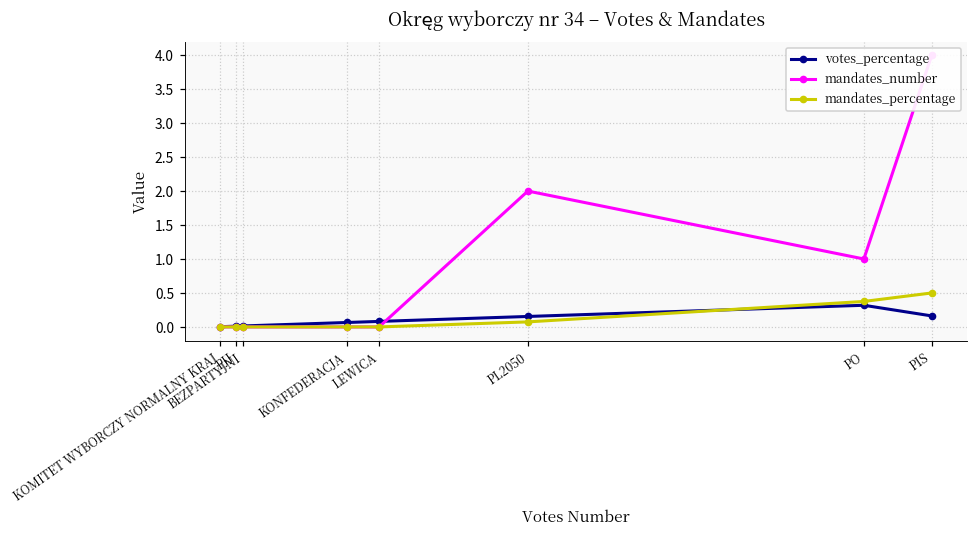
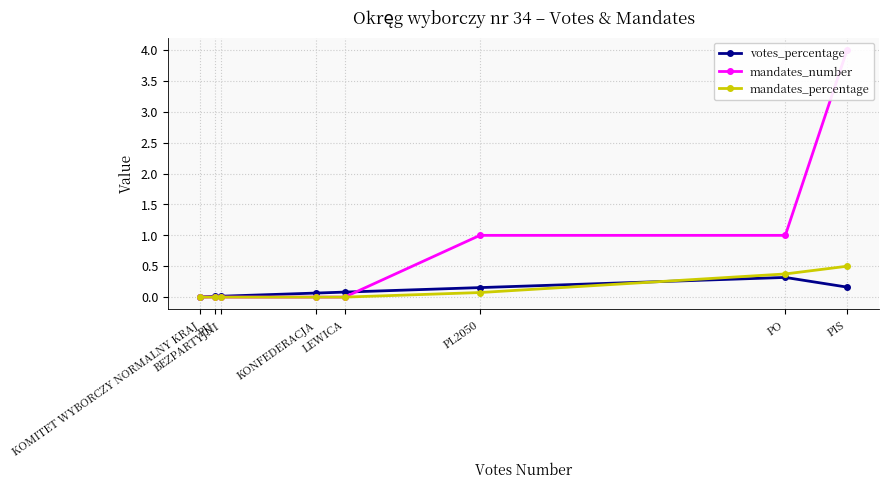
mandates_number, PL2050: 2 -> 1
